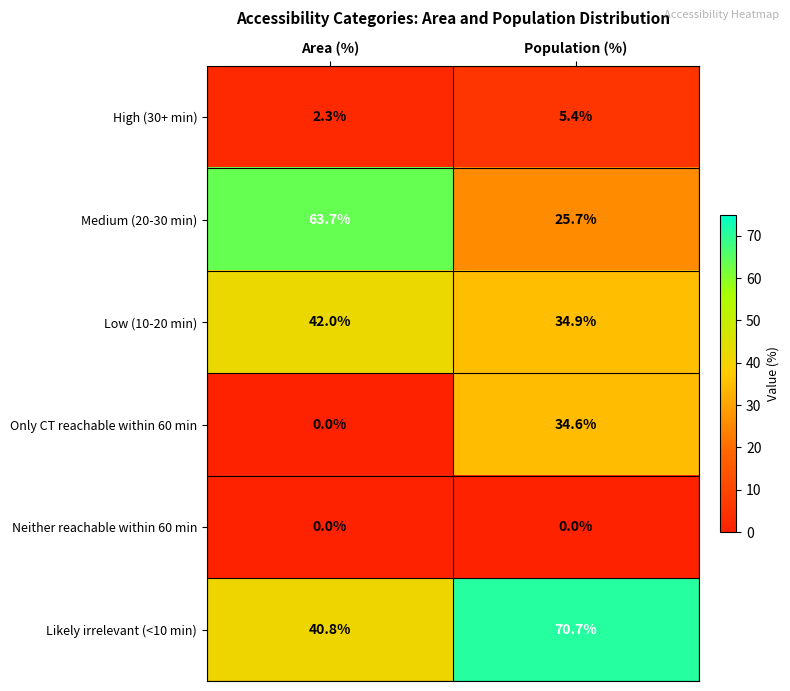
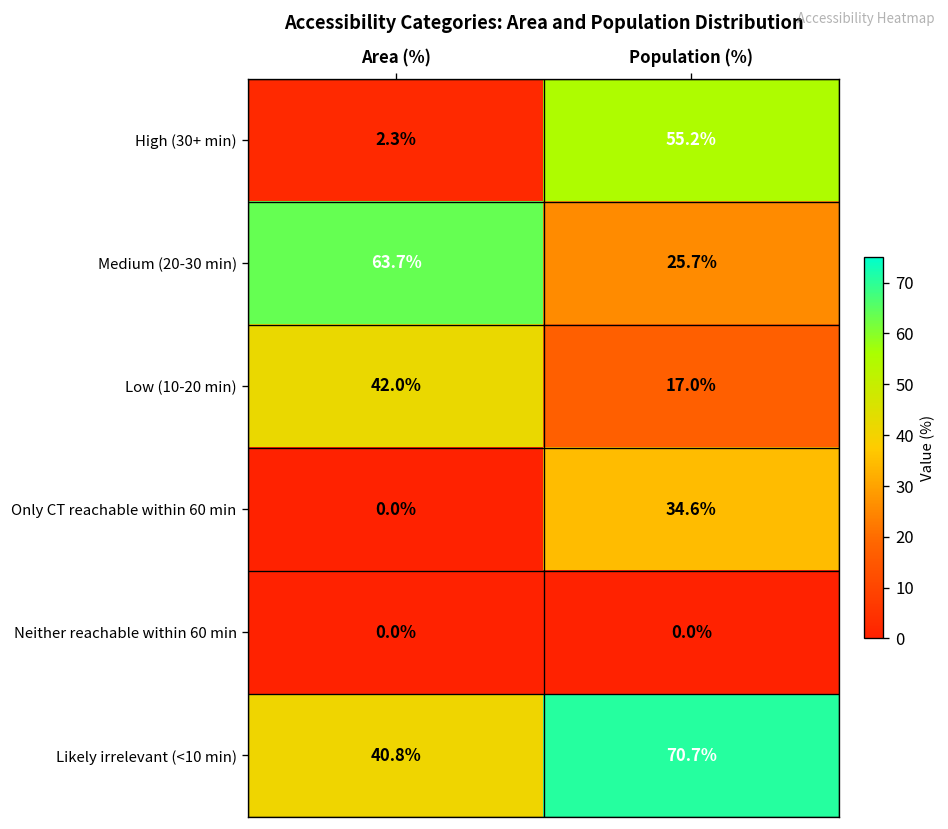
High (30+ min), Population (%): 5.4% -> 55.2%
Low (10-20 min), Population (%): 34.9% -> 17.0%
